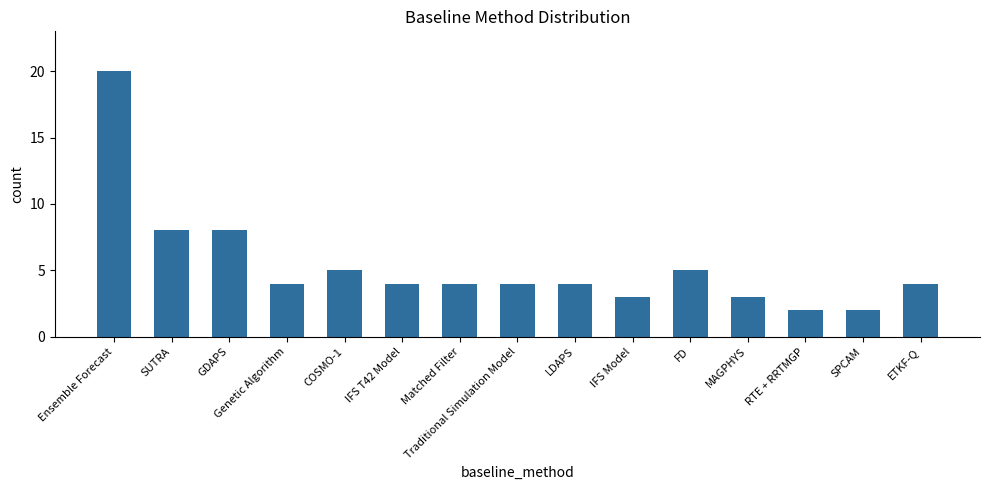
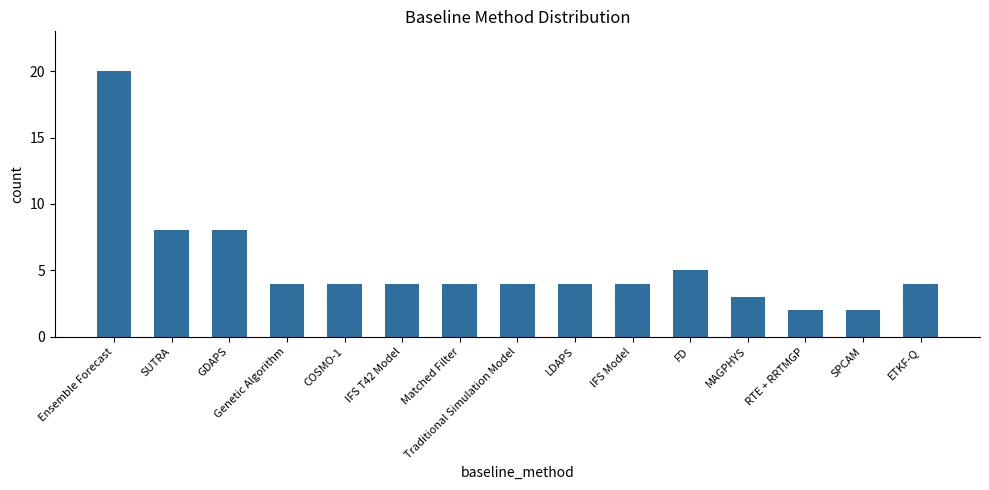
COSMO-1: 5 -> 4
IFS Model: 3 -> 4
